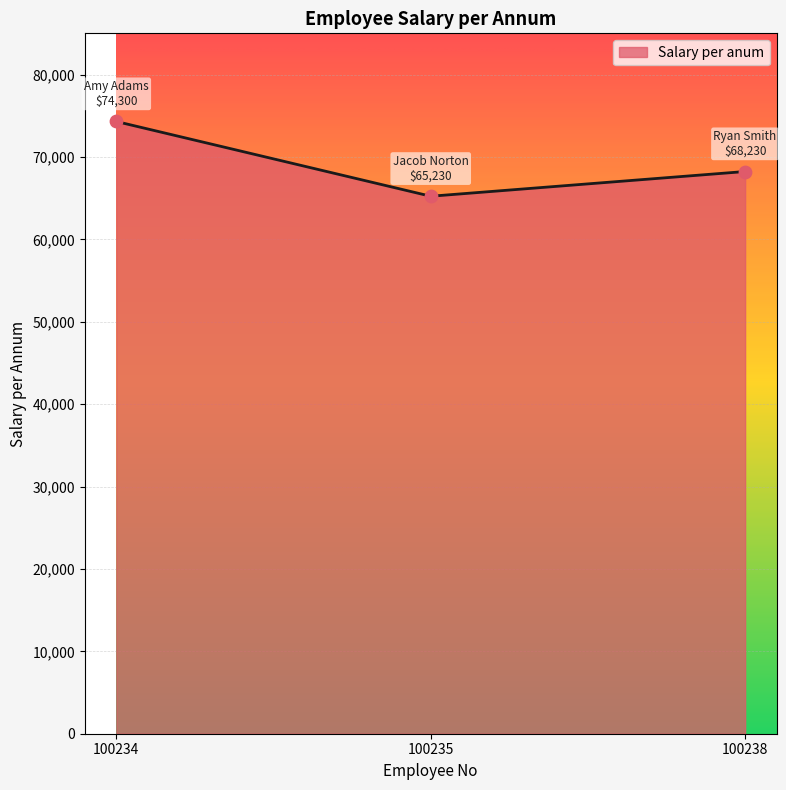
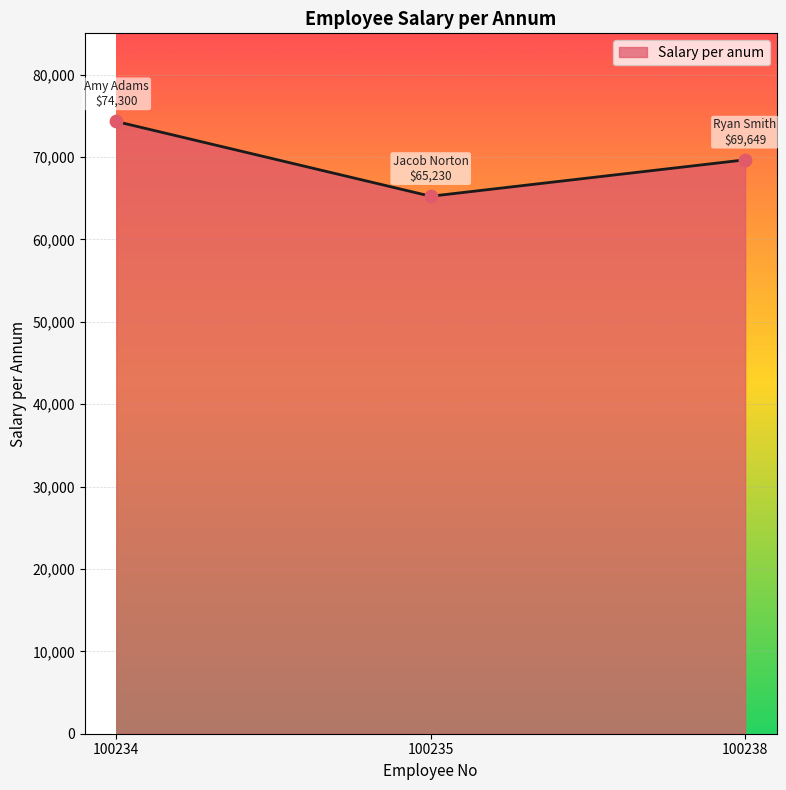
100238: $68,230 -> $69,649
